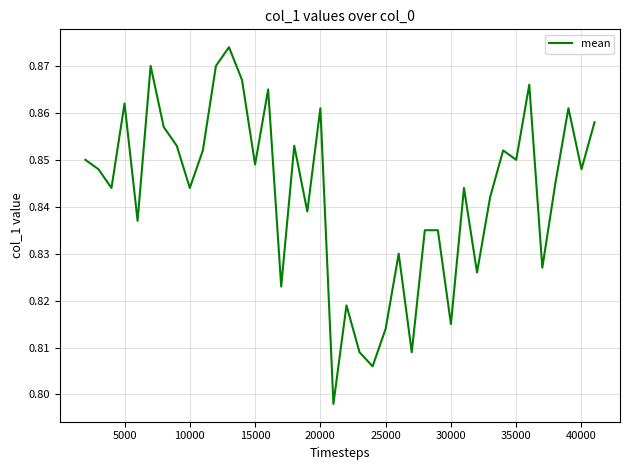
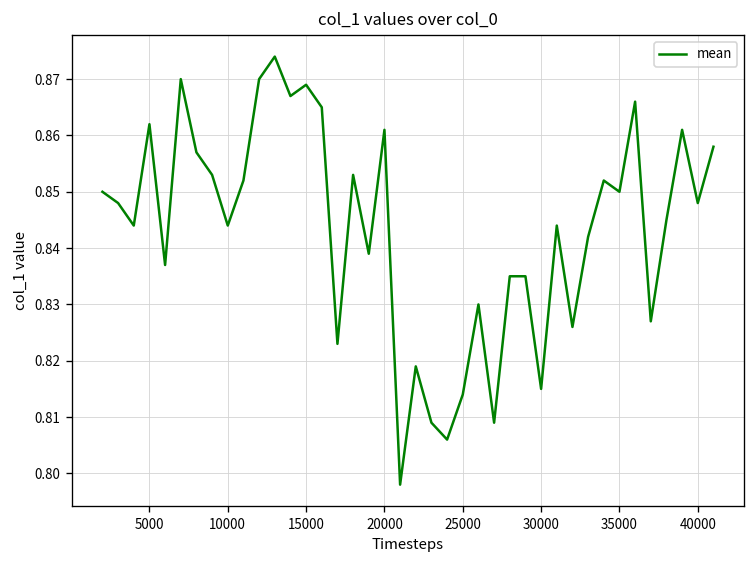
15000: 0.849 -> 0.869
